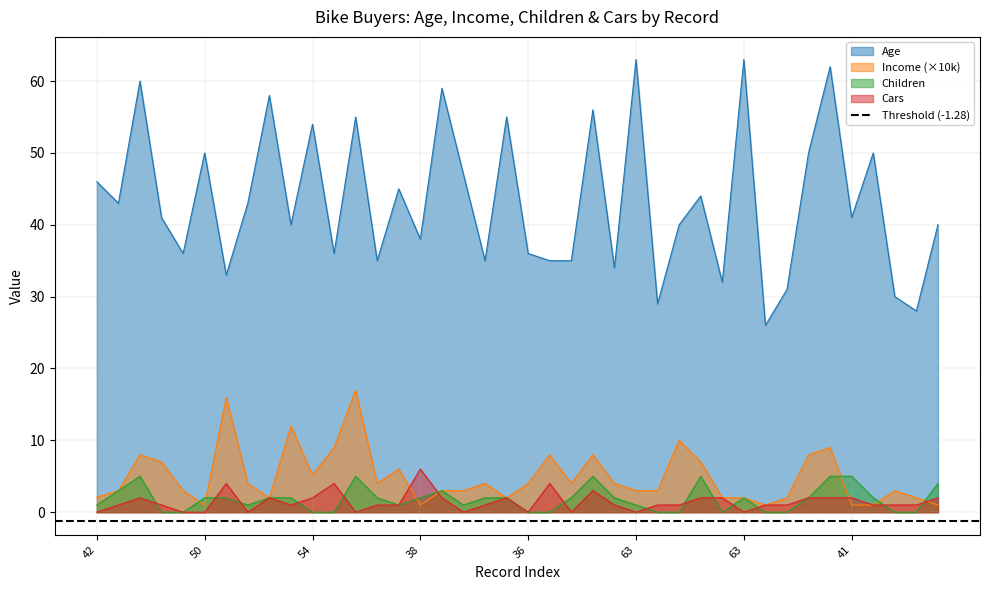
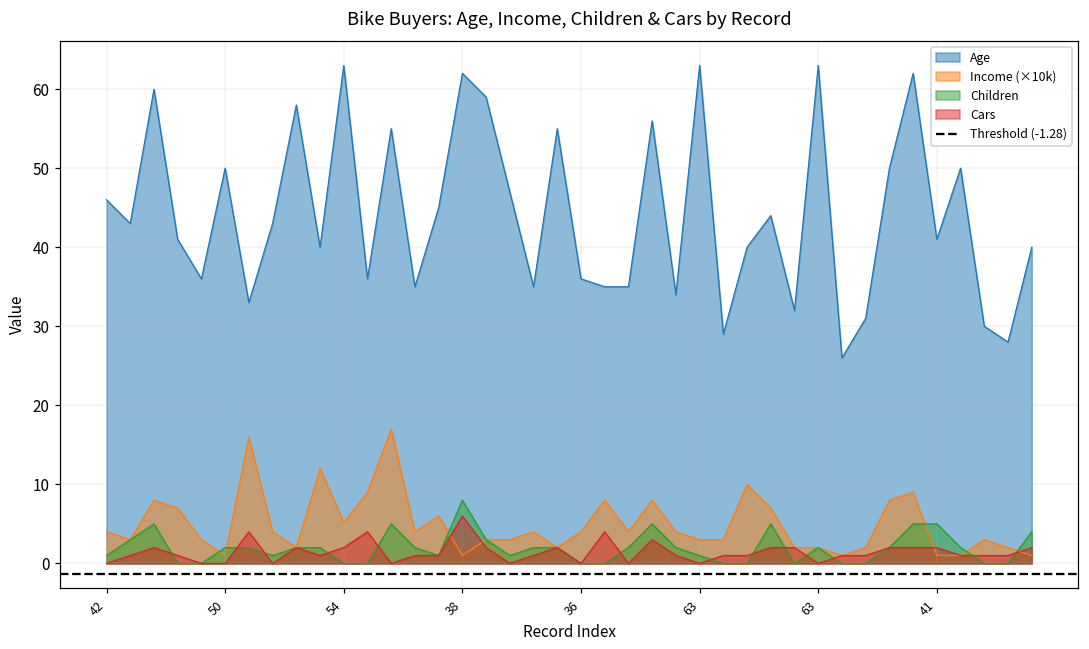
Income (×10k), 42: 2 -> 4
Age, 54: 54 -> 63
Age, 38: 38 -> 62
Children, 38: 2 -> 8
